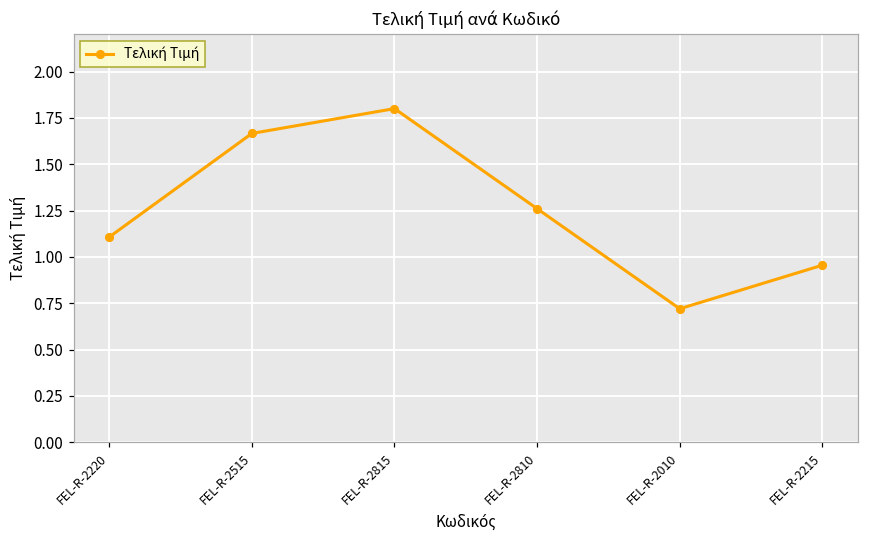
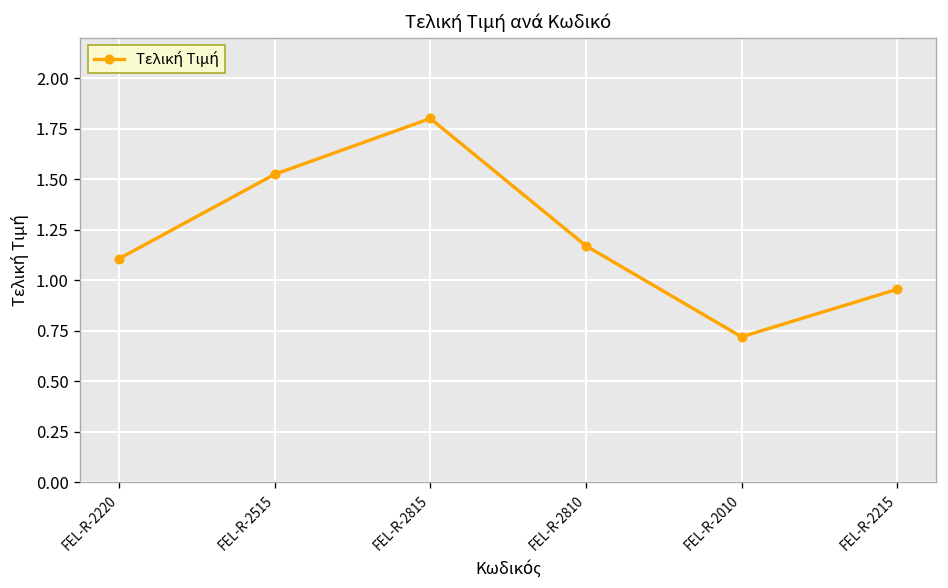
FEL-R-2515: 1.67 -> 1.52
FEL-R-2810: 1.26 -> 1.17
